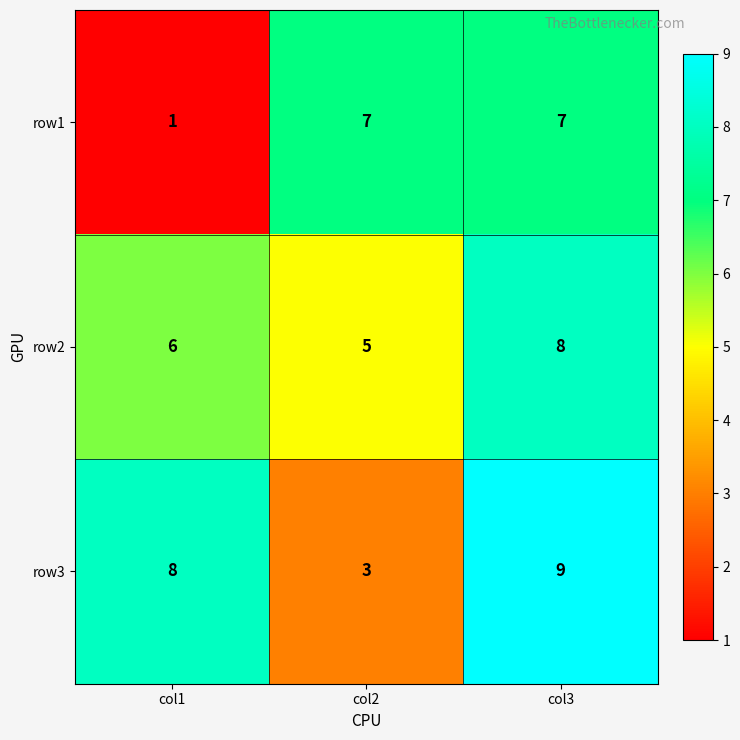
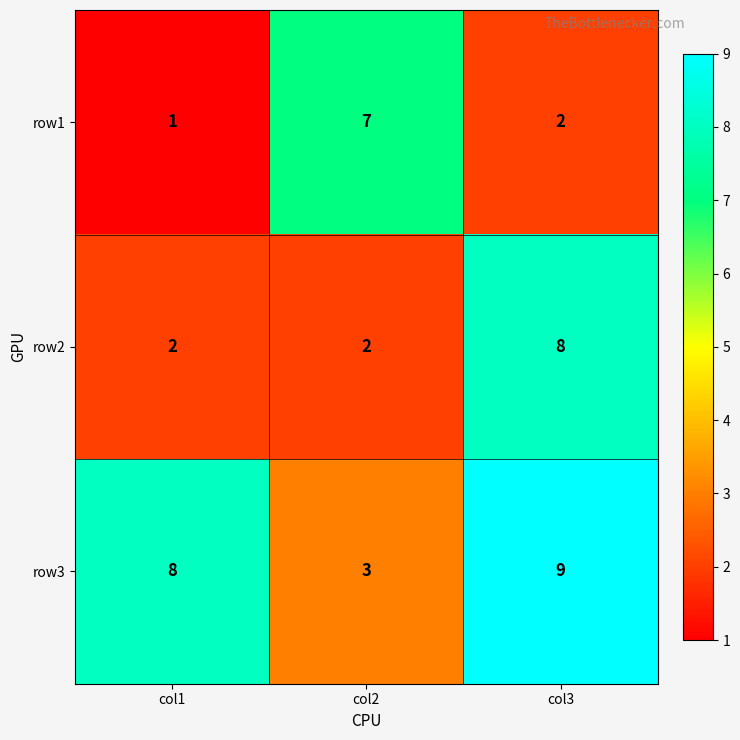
row1, col3: 7 -> 2
row2, col1: 6 -> 2
row2, col2: 5 -> 2
